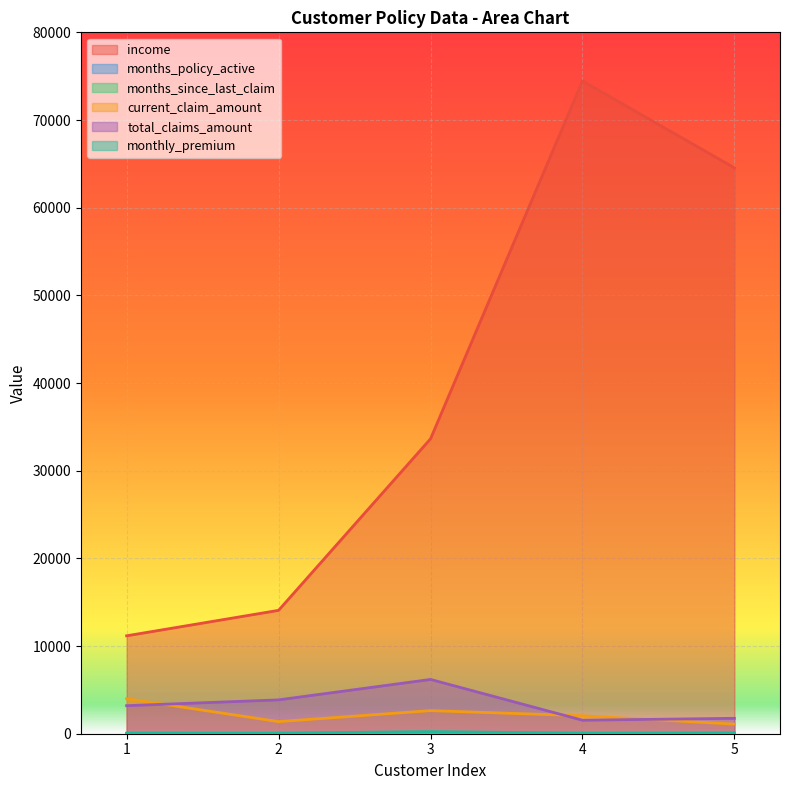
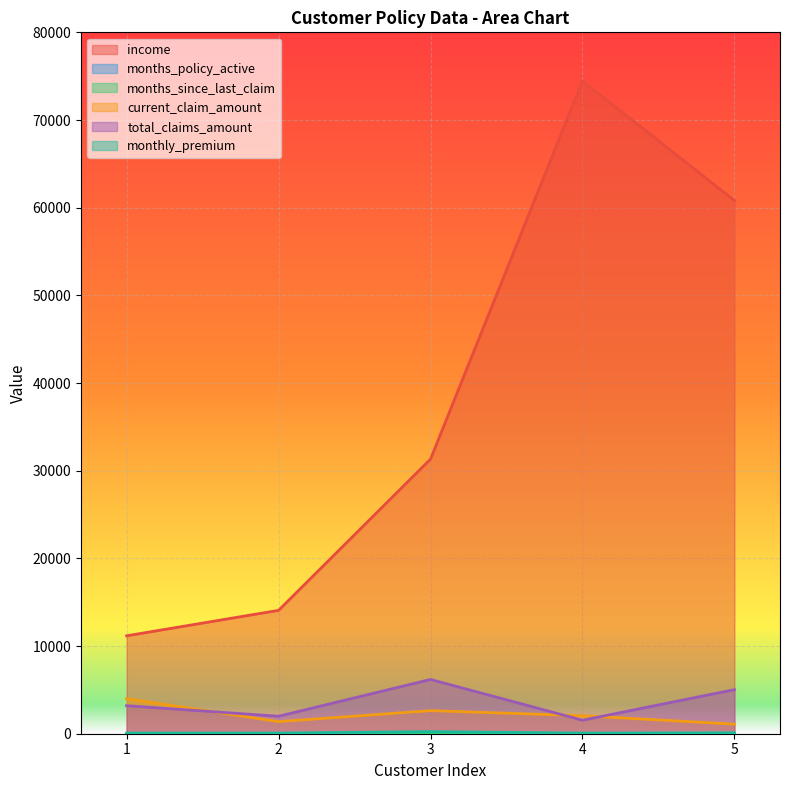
total_claims_amount, 2: 4000 -> 2000
income, 3: 34000 -> 31000
income, 5: 65000 -> 61000
total_claims_amount, 5: 2000 -> 5000
